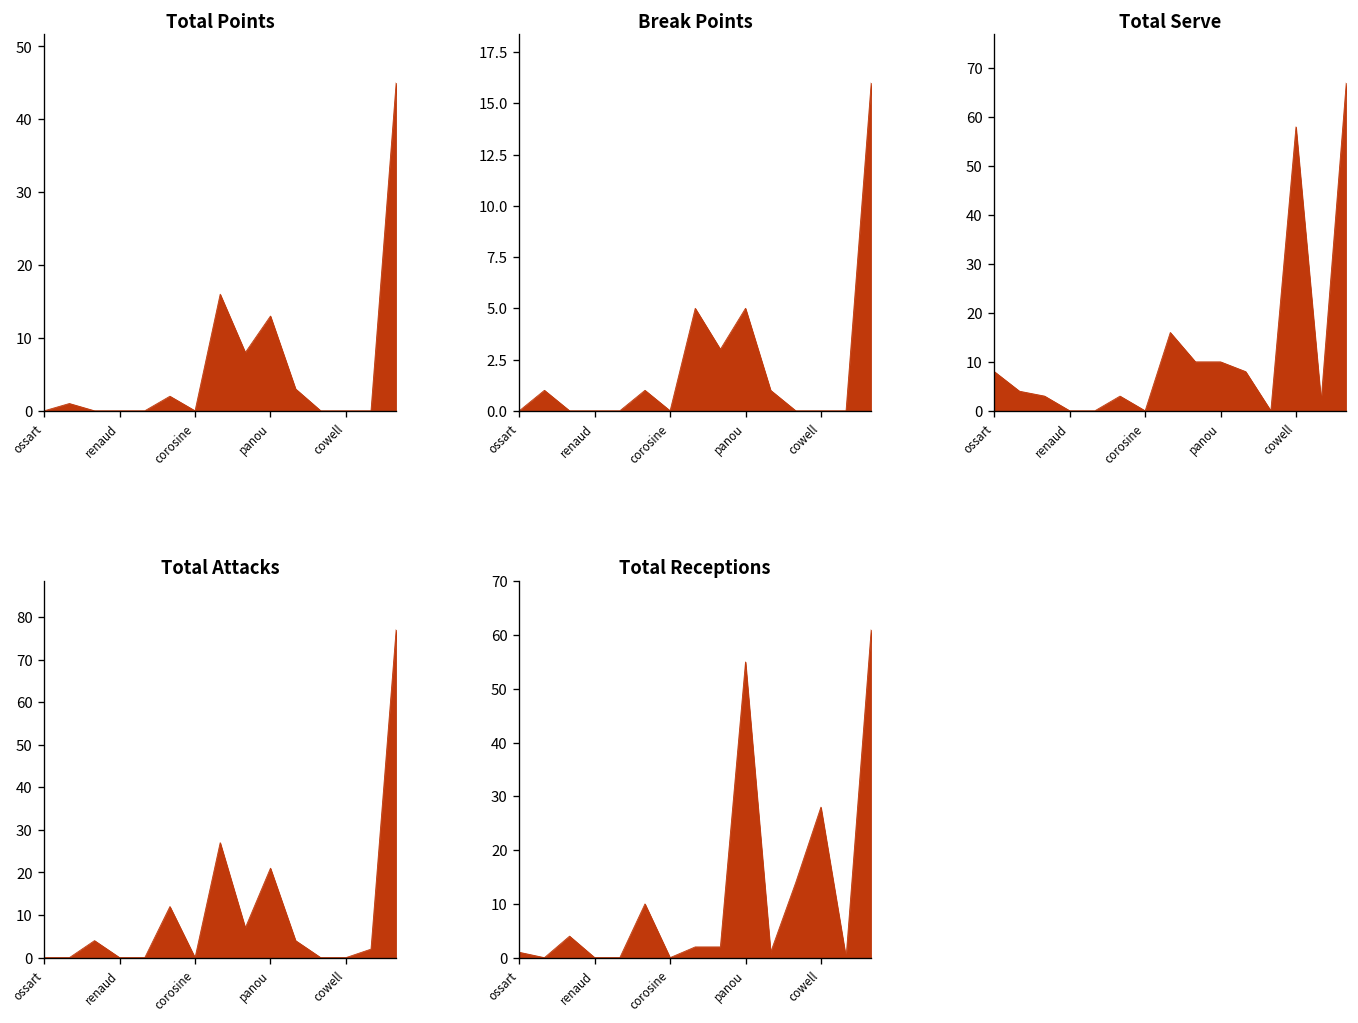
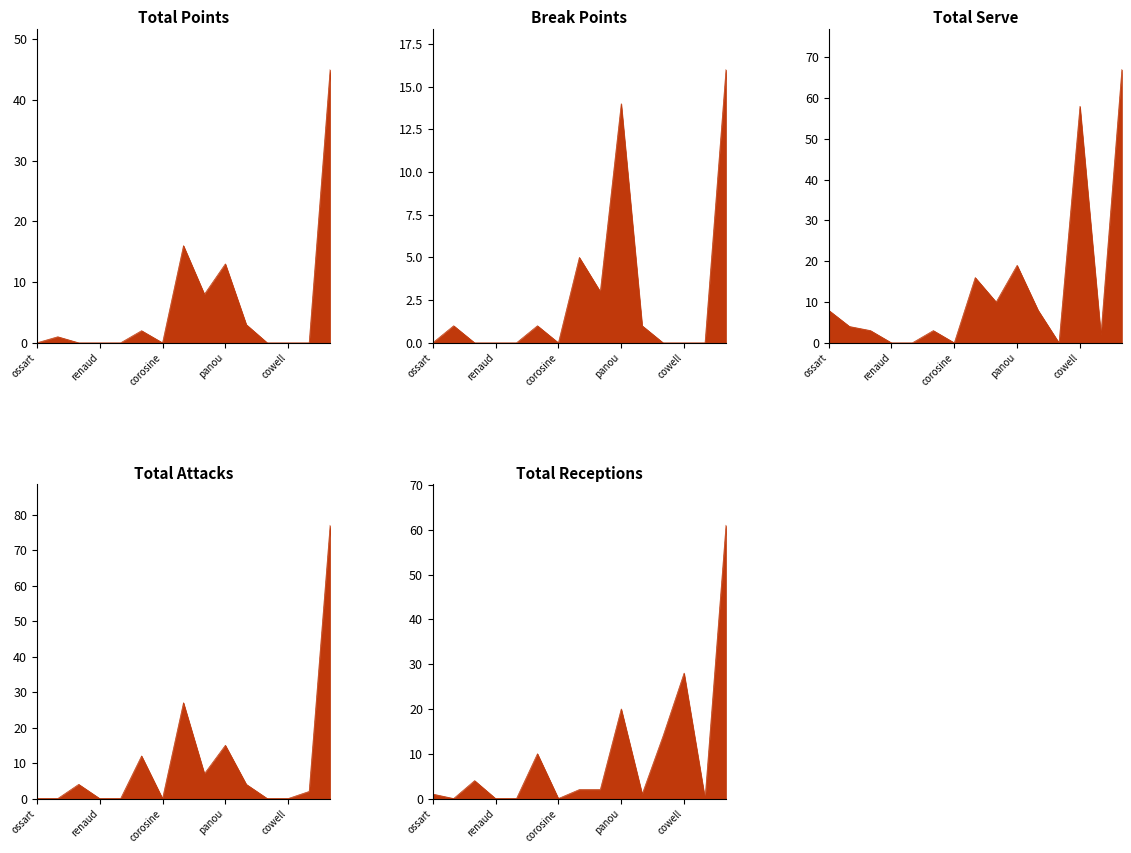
Break Points, panou: 5 -> 14
Total Serve, panou: 10 -> 19
Total Attacks, panou: 21 -> 15
Total Receptions, panou: 55 -> 20
